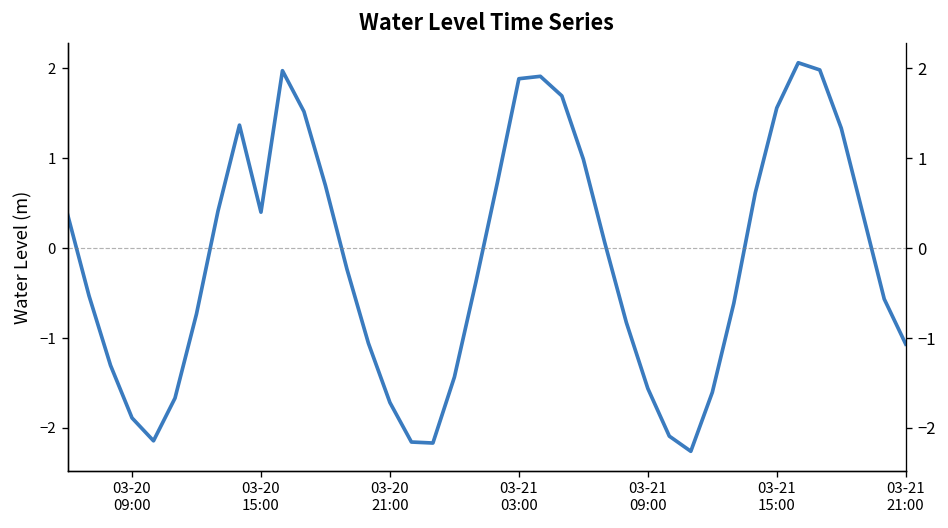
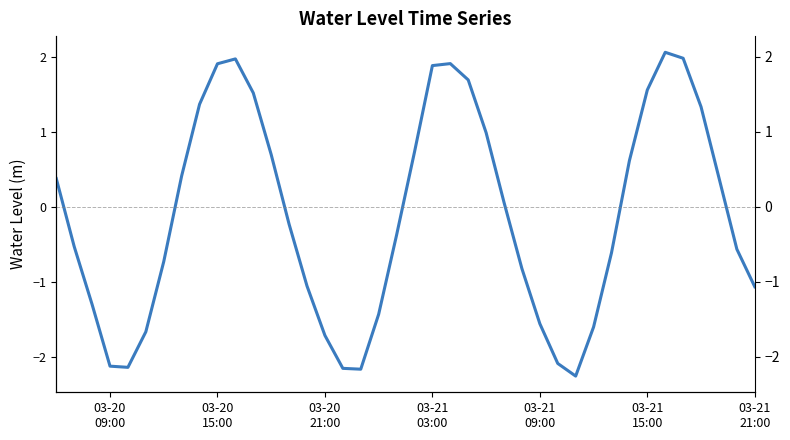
03-20 09:00: -1.9 -> -2.1
03-20 15:00: 0.4 -> 1.9
